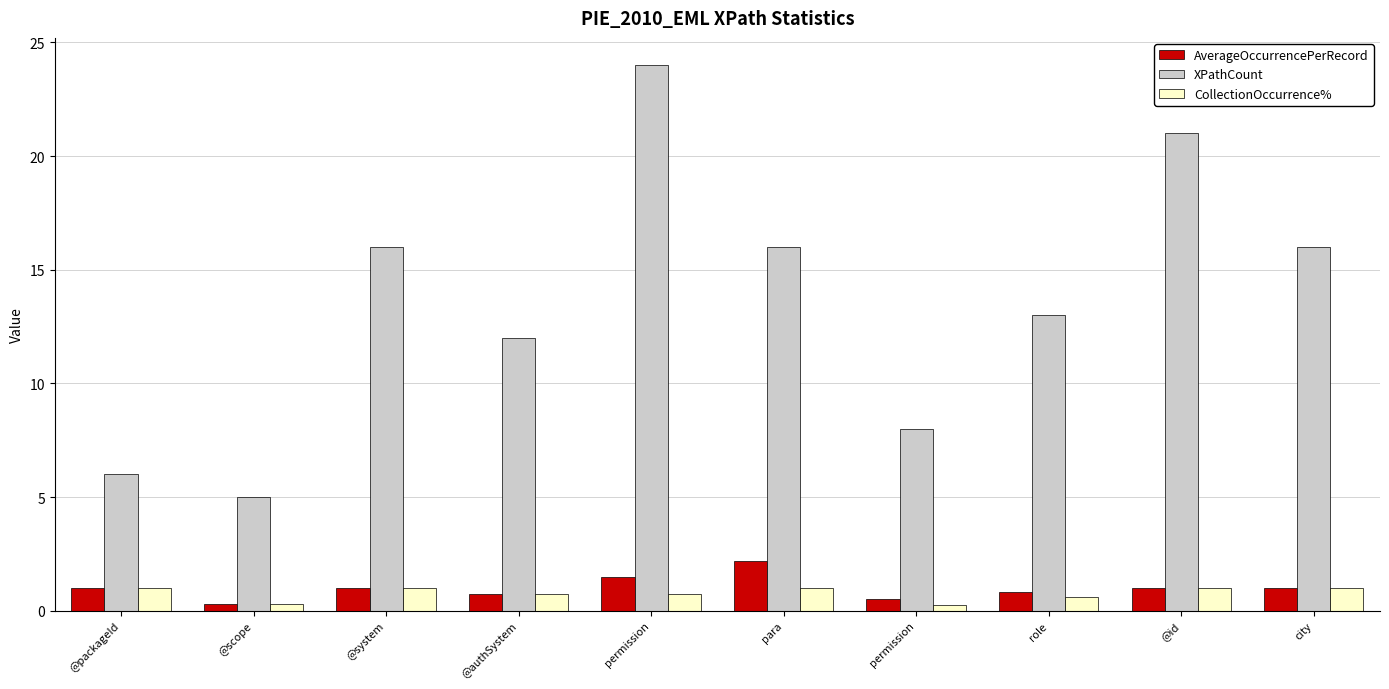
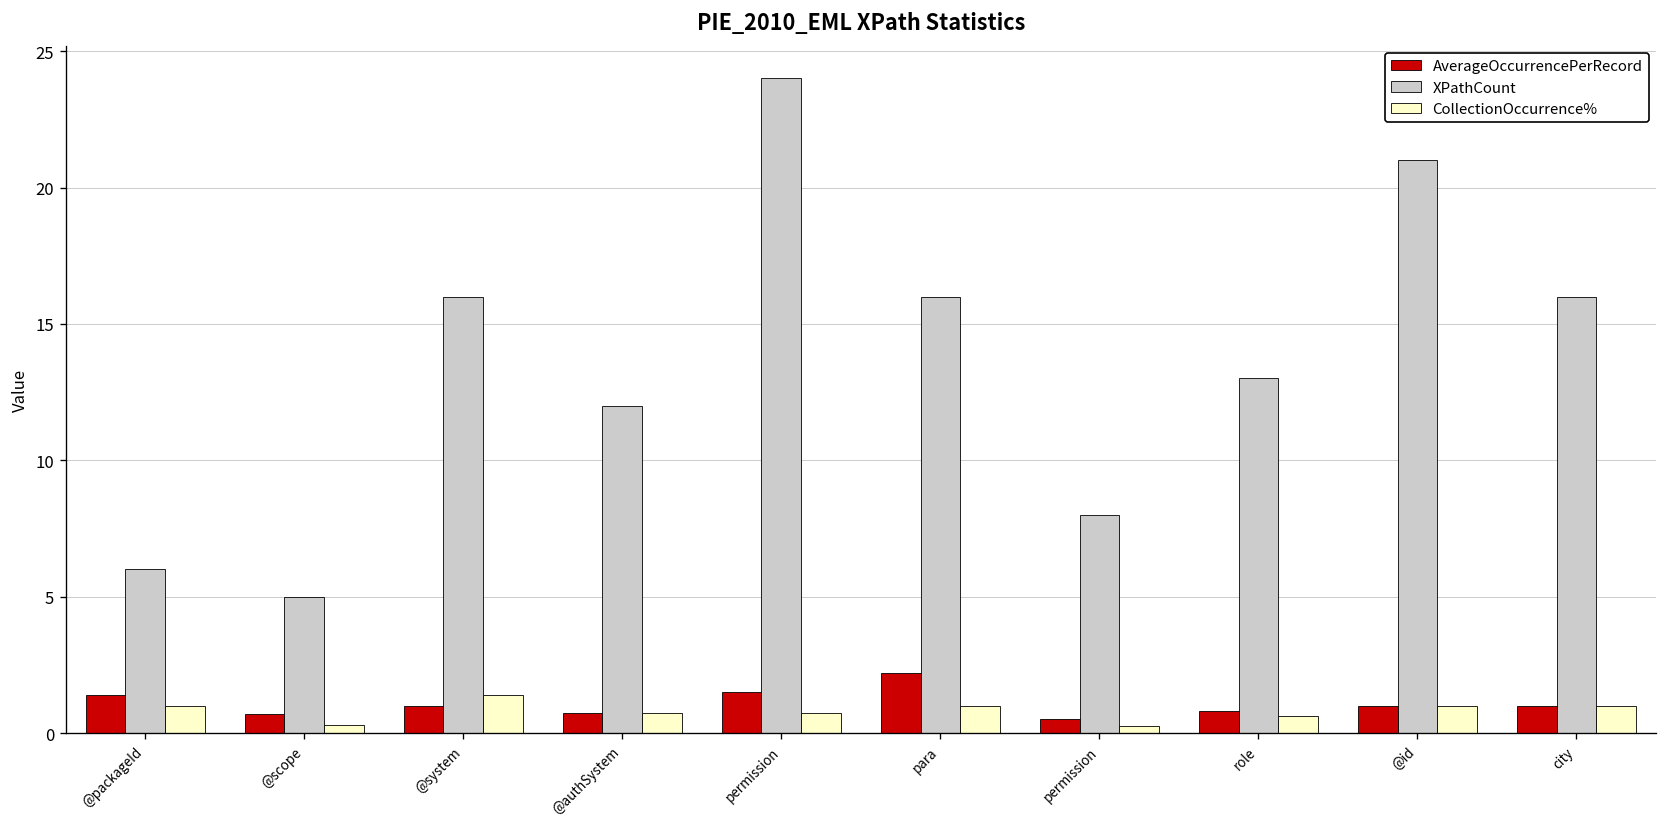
AverageOccurrencePerRecord, @packageId: 1.0 -> 1.4
AverageOccurrencePerRecord, @scope: 0.3 -> 0.7
CollectionOccurrence%, @system: 1.0 -> 1.4
